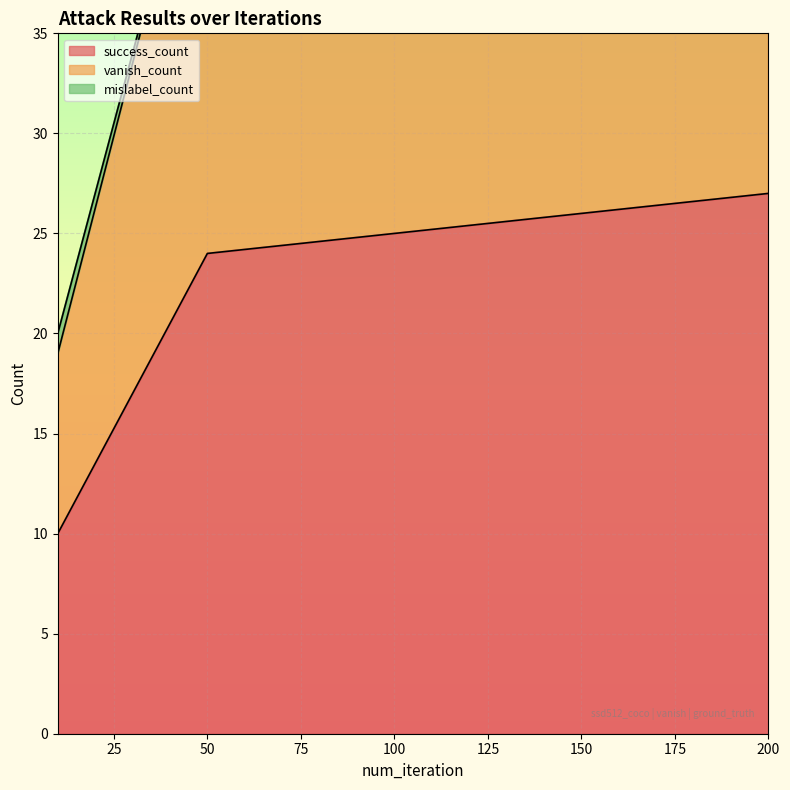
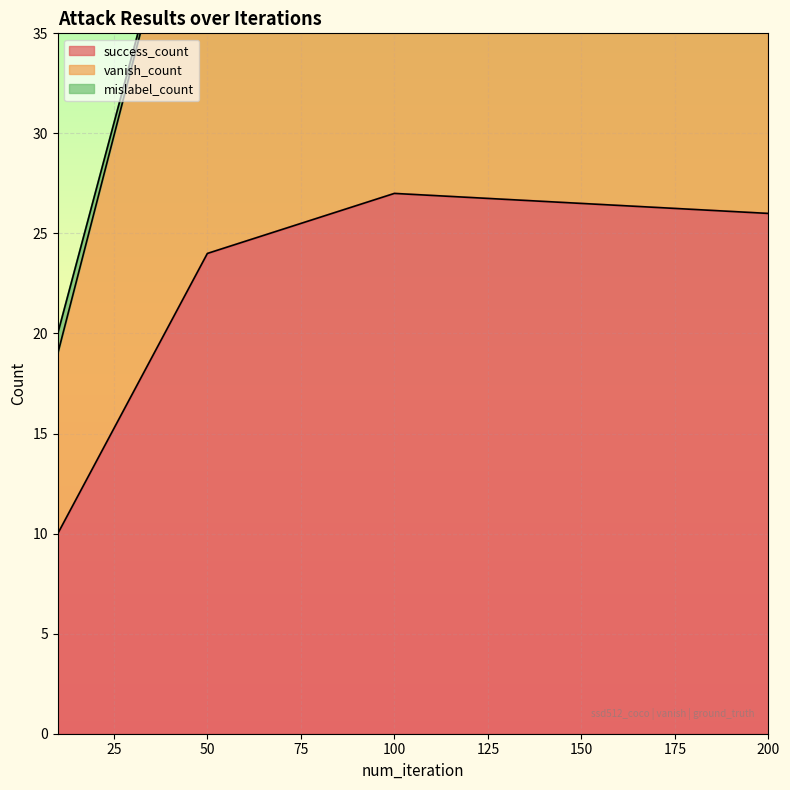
success_count, 100: 25 -> 27
success_count, 200: 27 -> 26
